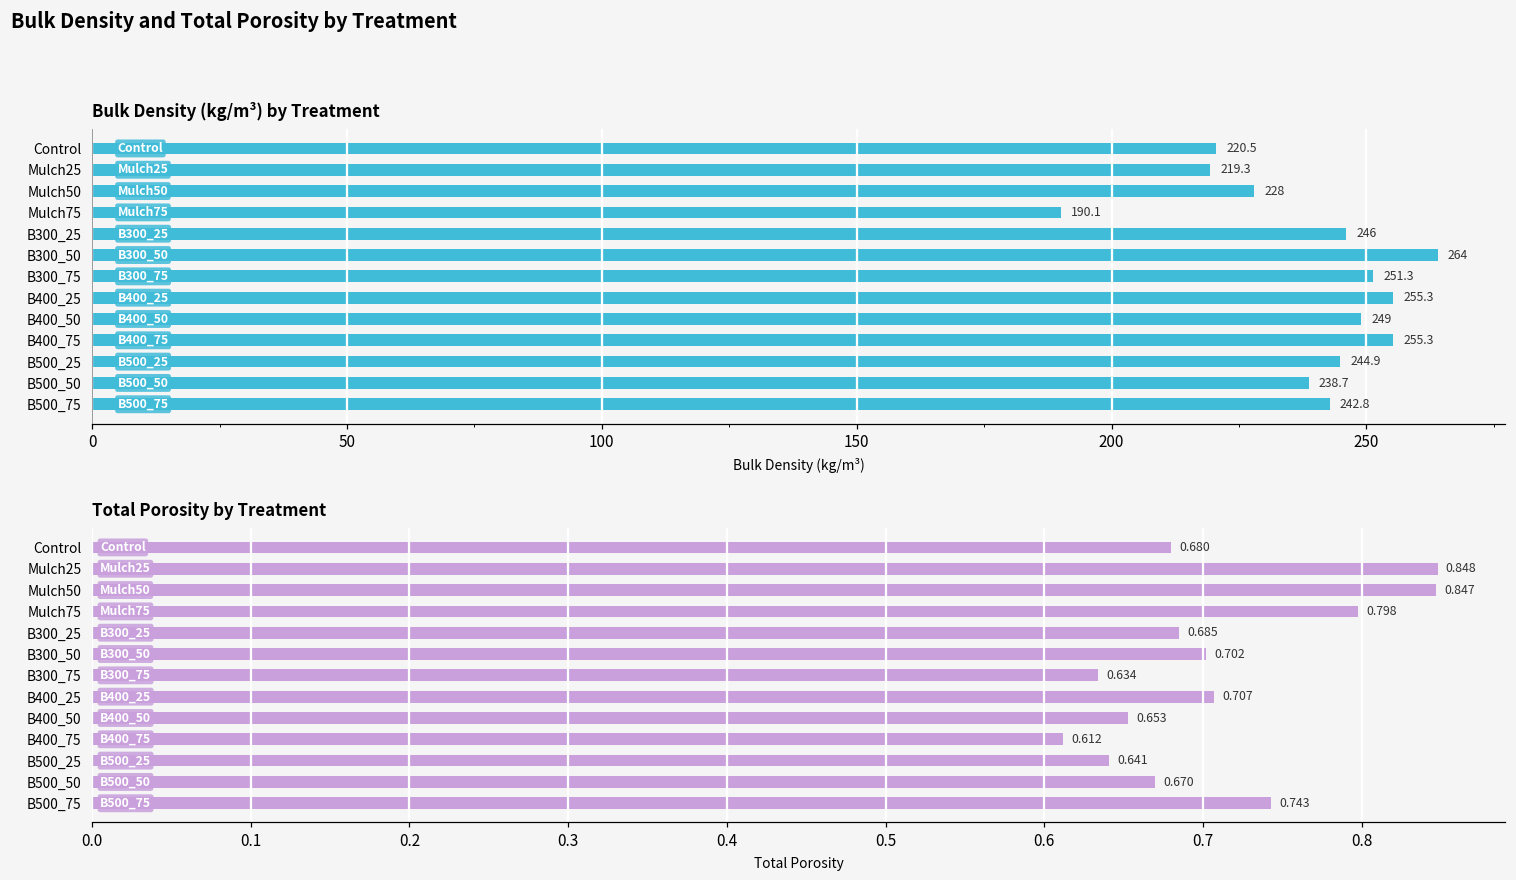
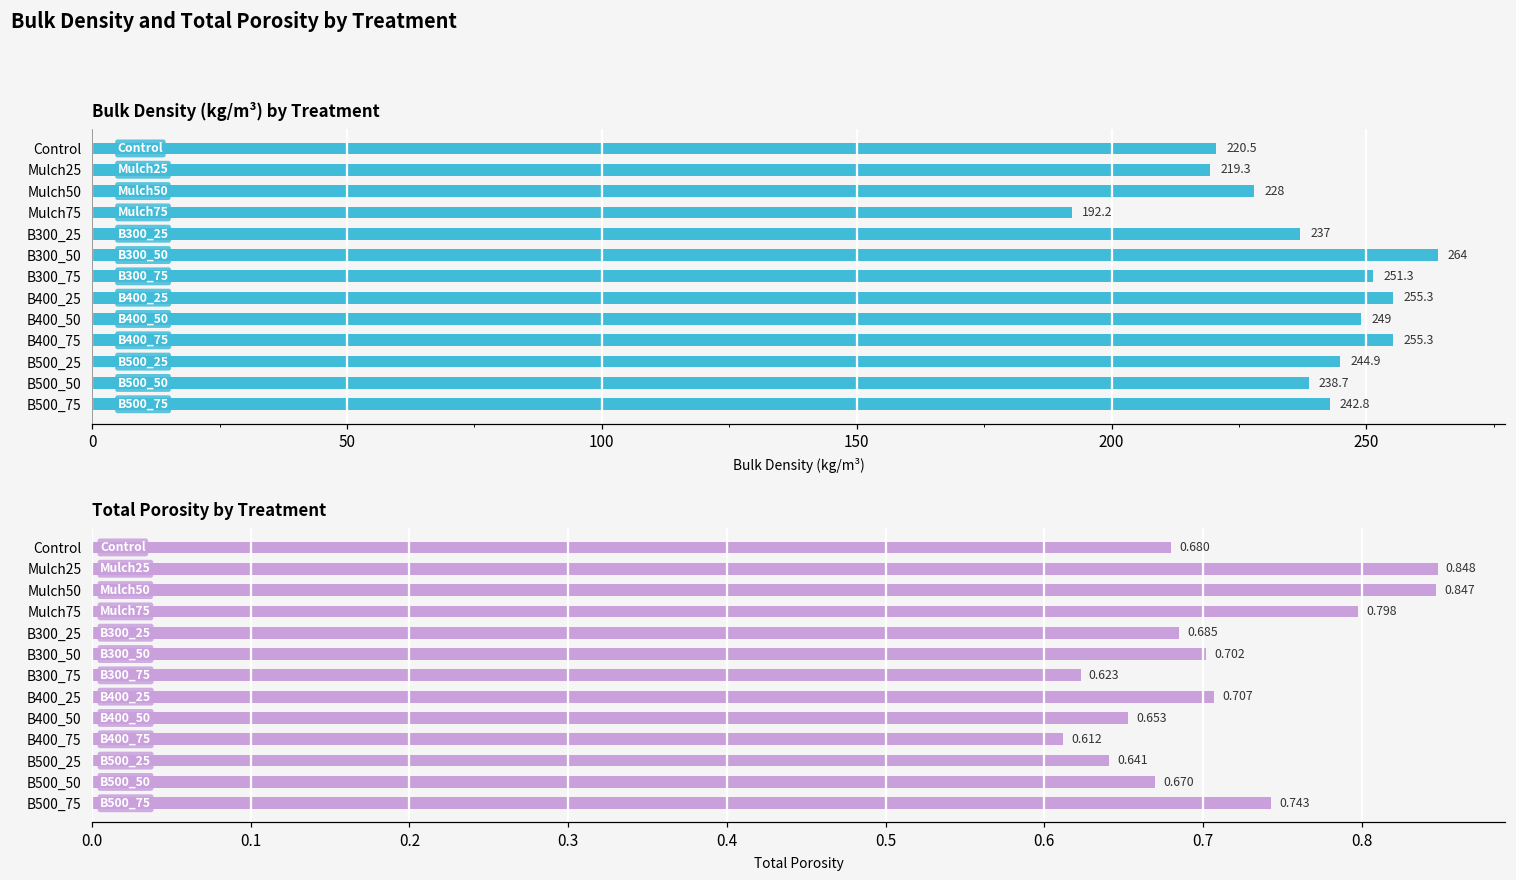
Bulk Density (kg/m³) by Treatment, Mulch75: 190.1 -> 192.2
Bulk Density (kg/m³) by Treatment, B300_25: 246 -> 237
Total Porosity by Treatment, B300_75: 0.634 -> 0.623
